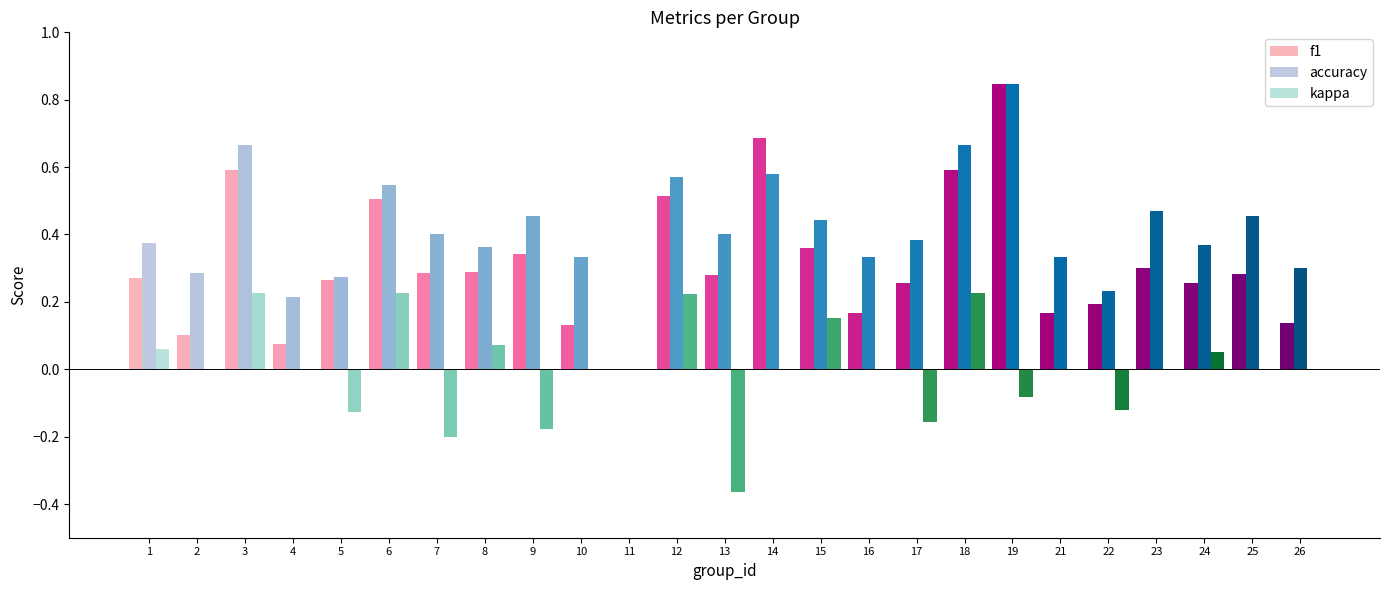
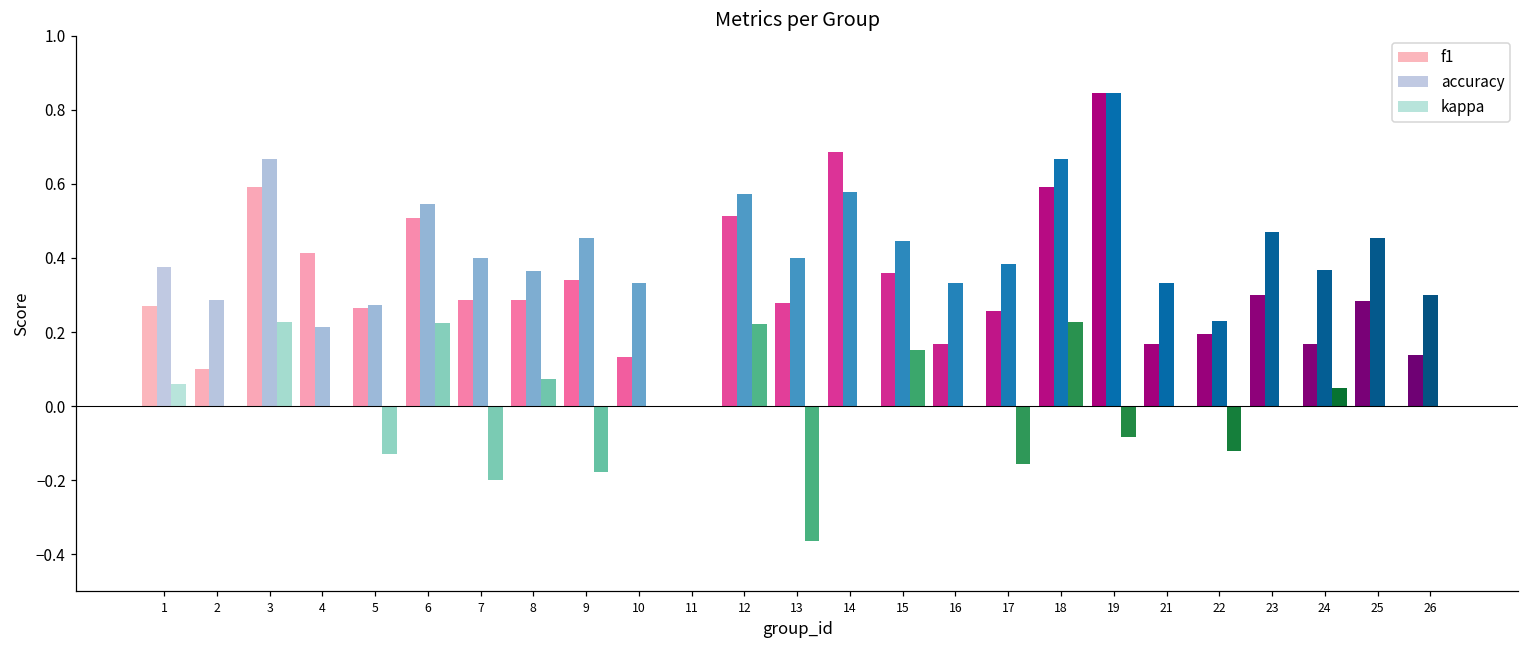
f1, 4: 0.08 -> 0.41
f1, 24: 0.26 -> 0.17
